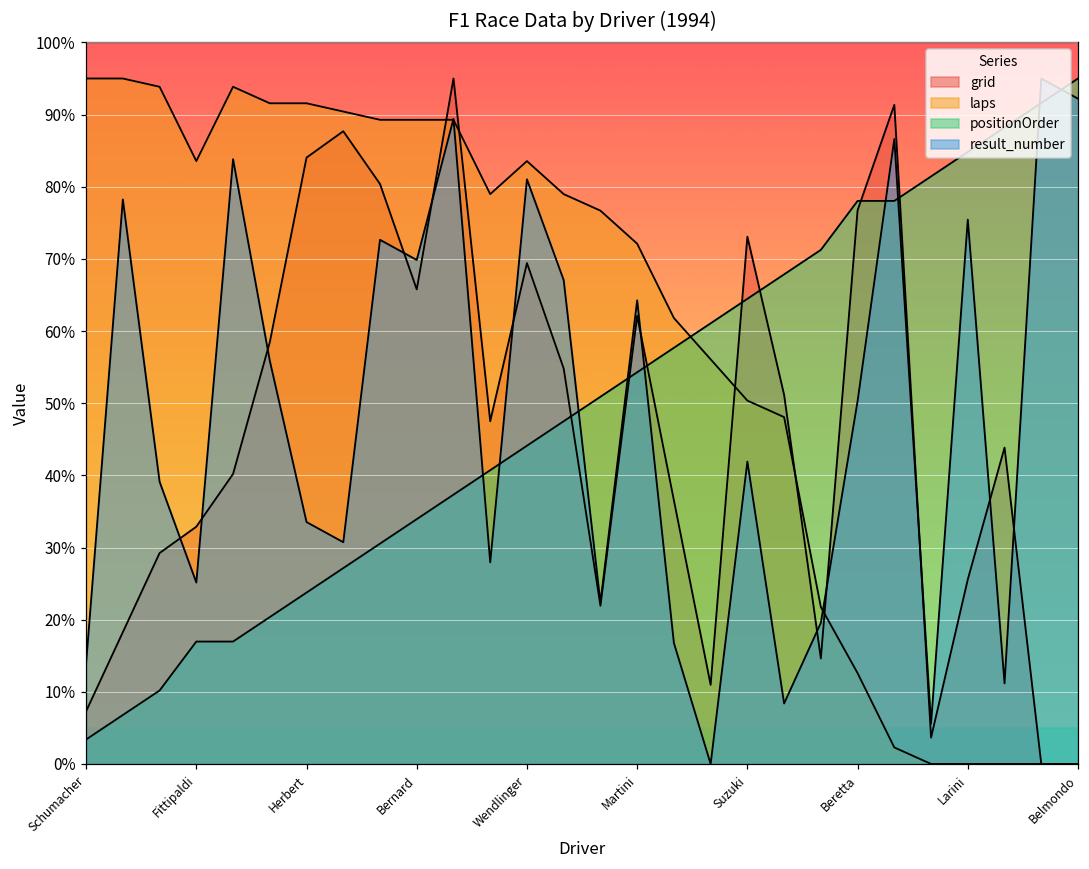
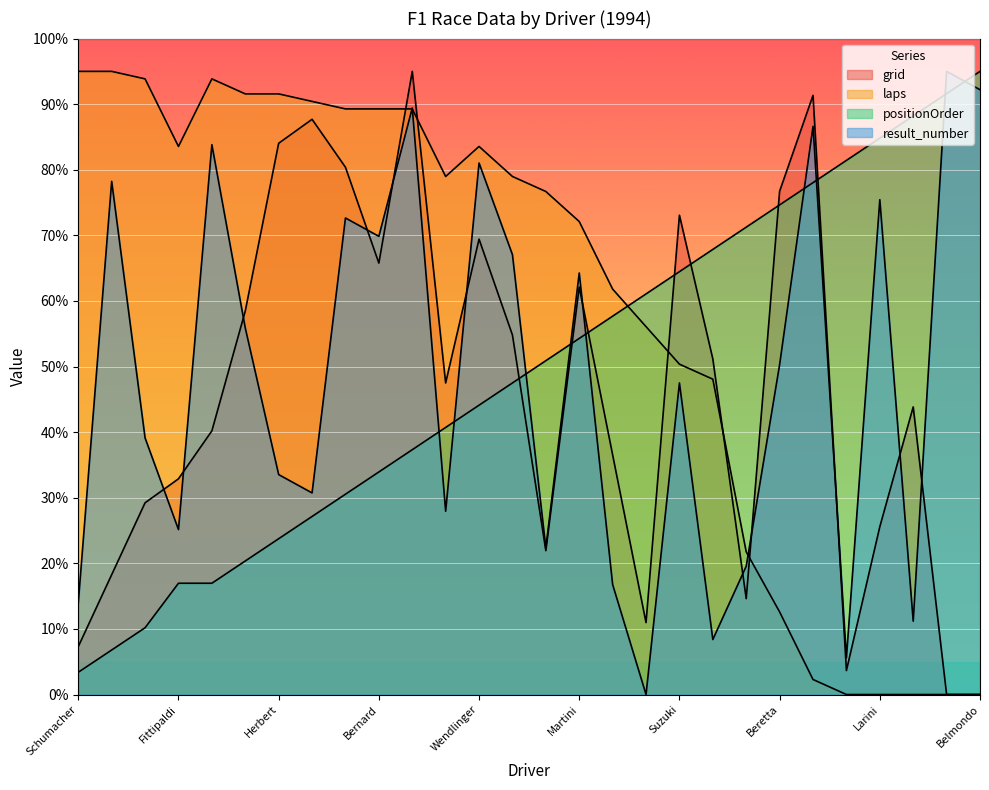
result_number, Suzuki: 42% -> 48%
positionOrder, Beretta: 78% -> 75%
